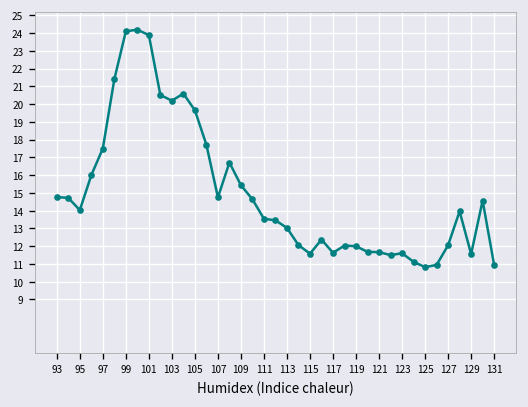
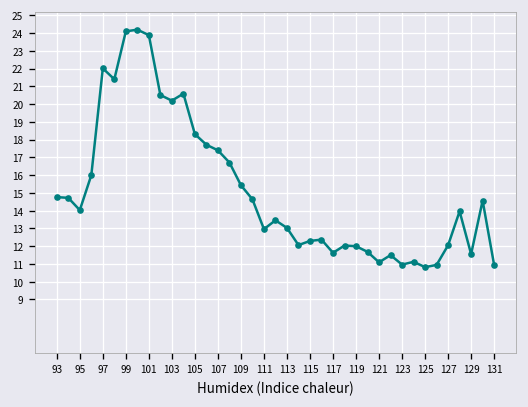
97: 17.5 -> 22.0
105: 19.7 -> 18.3
107: 14.7 -> 17.4
111: 13.5 -> 13.0
115: 11.6 -> 12.3
121: 11.7 -> 11.1
123: 11.6 -> 11.0
